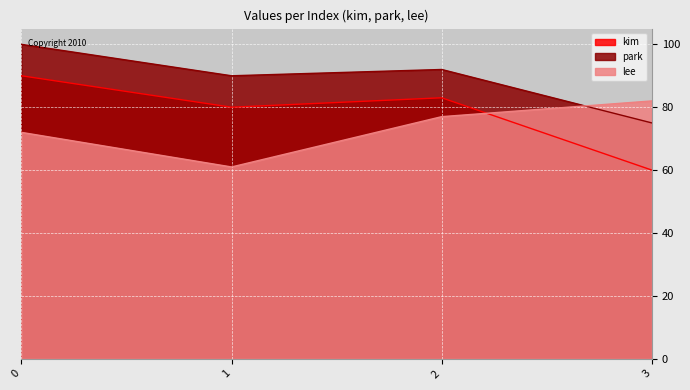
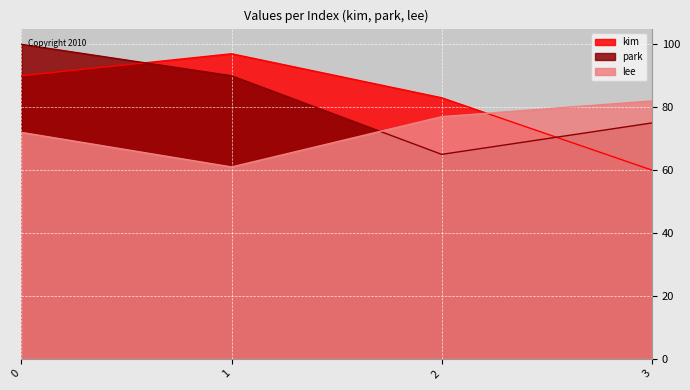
kim, 1: 80 -> 97
park, 2: 92 -> 65
